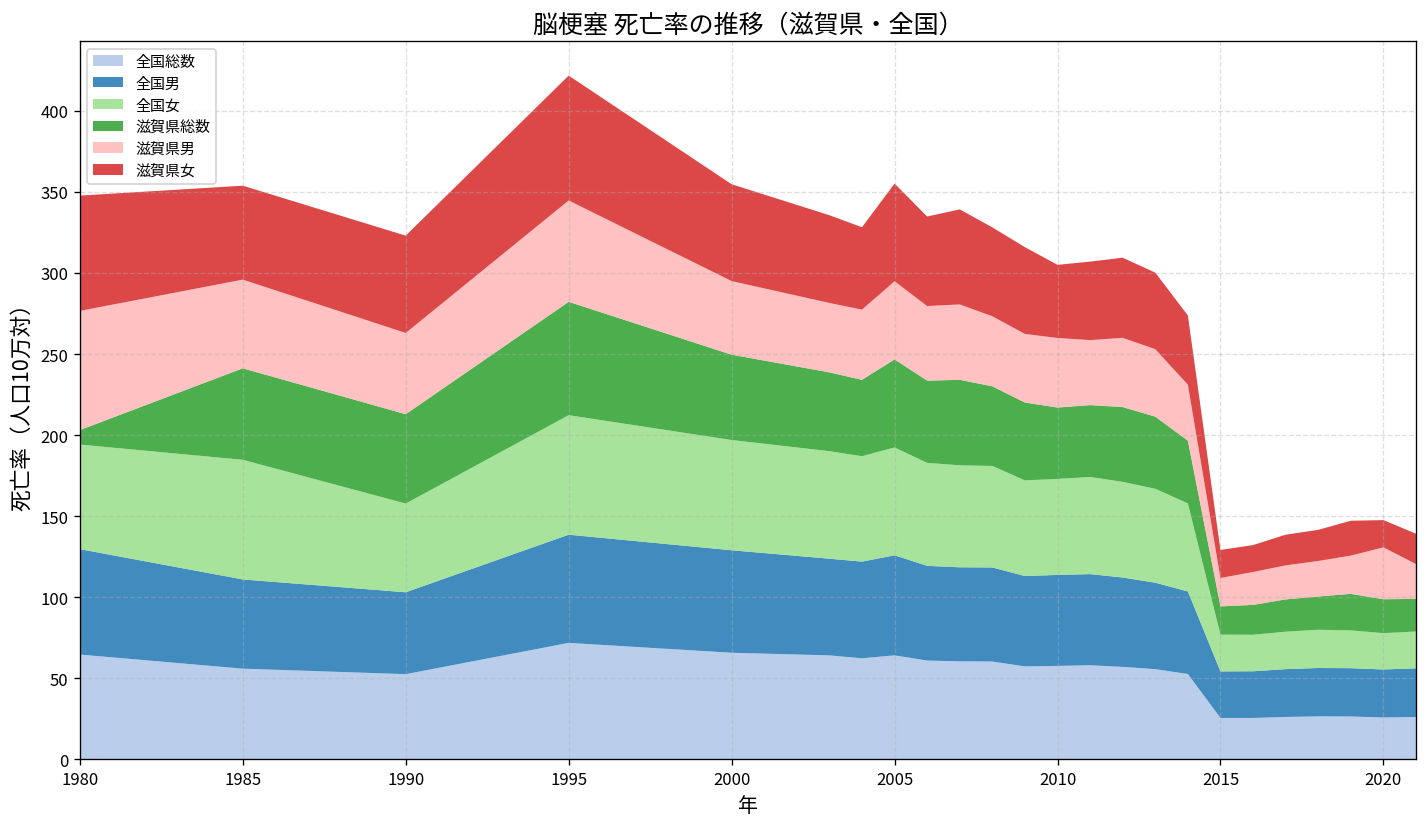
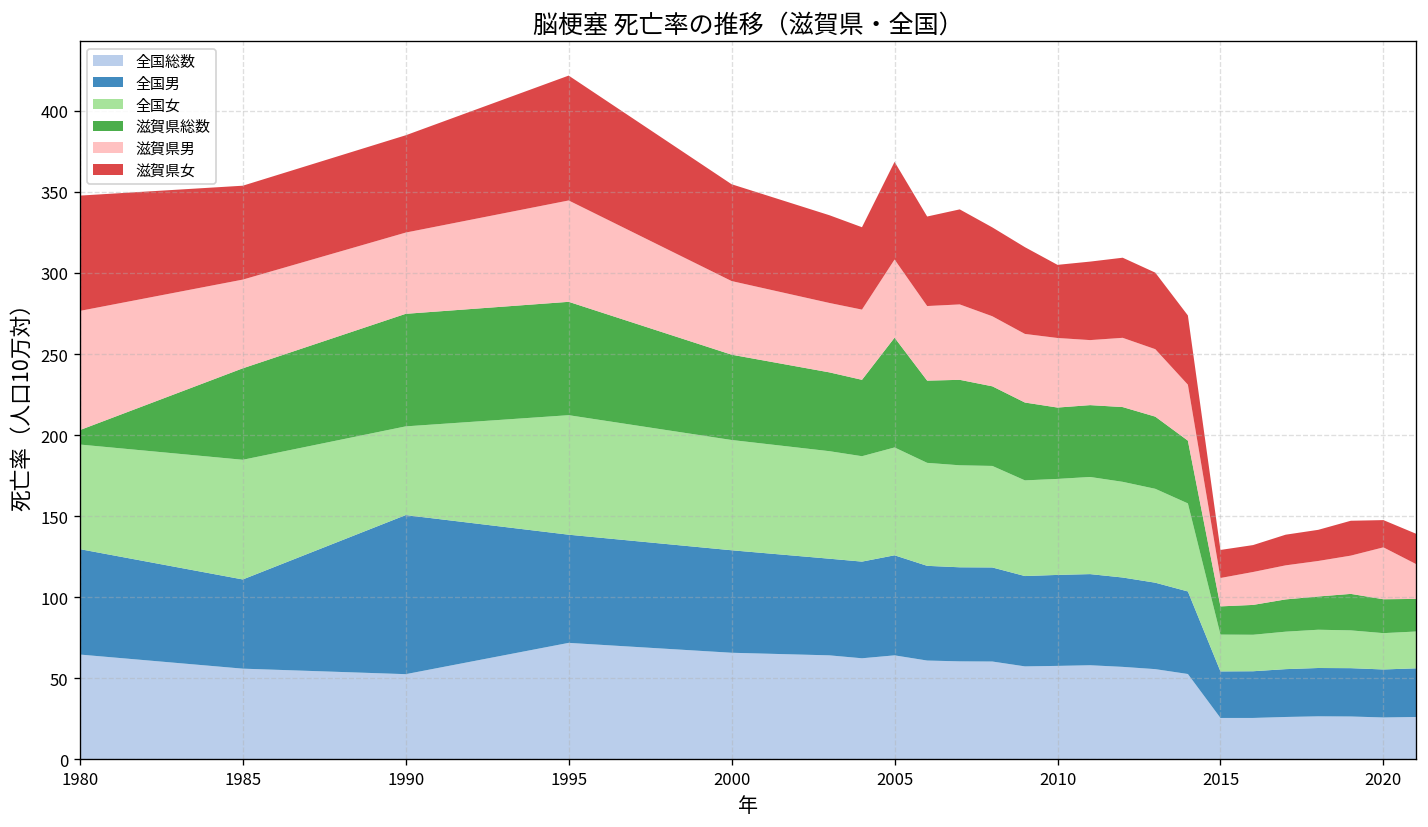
全国男, 1990: 50 -> 98
滋賀県総数, 1990: 55 -> 69
滋賀県総数, 2005: 54 -> 68
